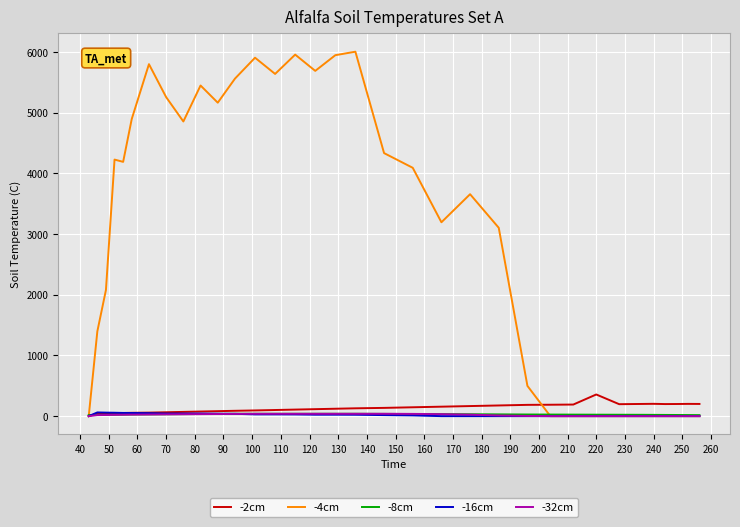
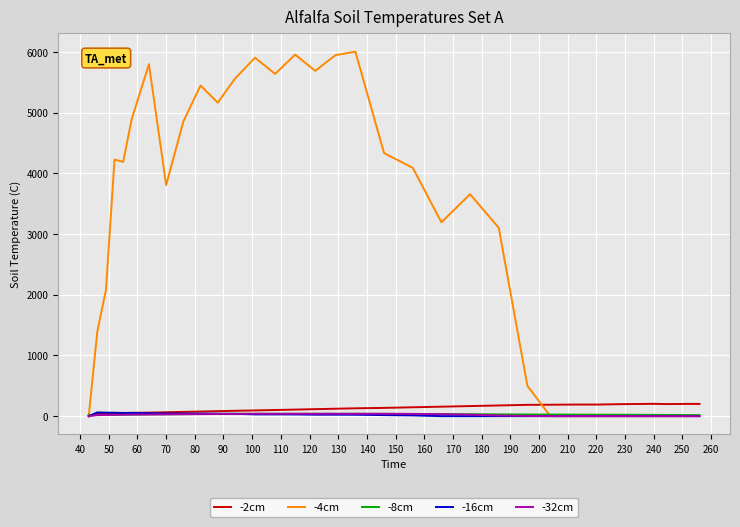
-4cm, 70: 5300 -> 3800
-2cm, 220: 400 -> 200
